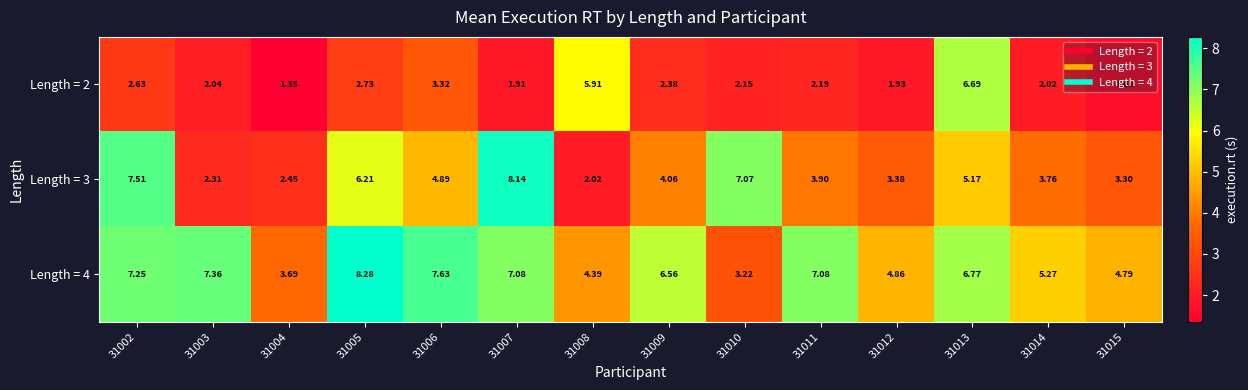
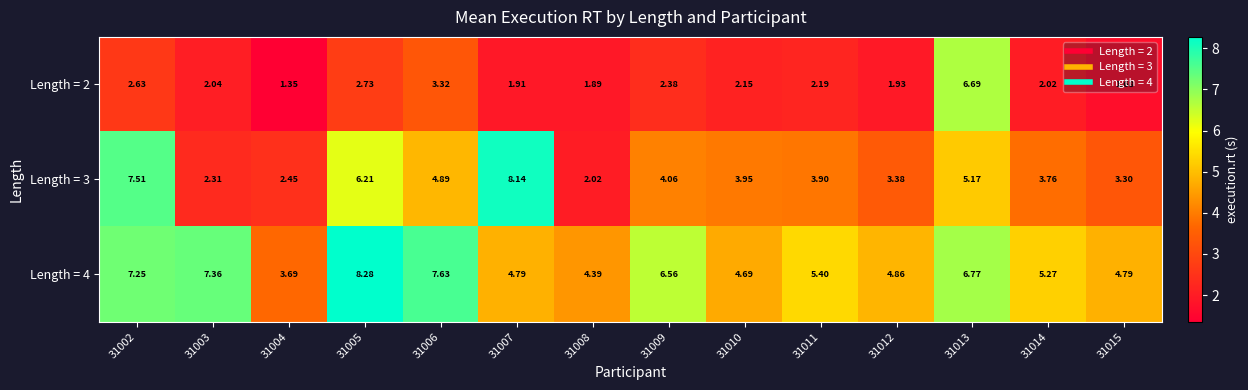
Length = 2, 31008: 5.91 -> 1.89
Length = 3, 31010: 7.07 -> 3.95
Length = 4, 31007: 7.08 -> 4.79
Length = 4, 31010: 3.22 -> 4.69
Length = 4, 31011: 7.08 -> 5.40
